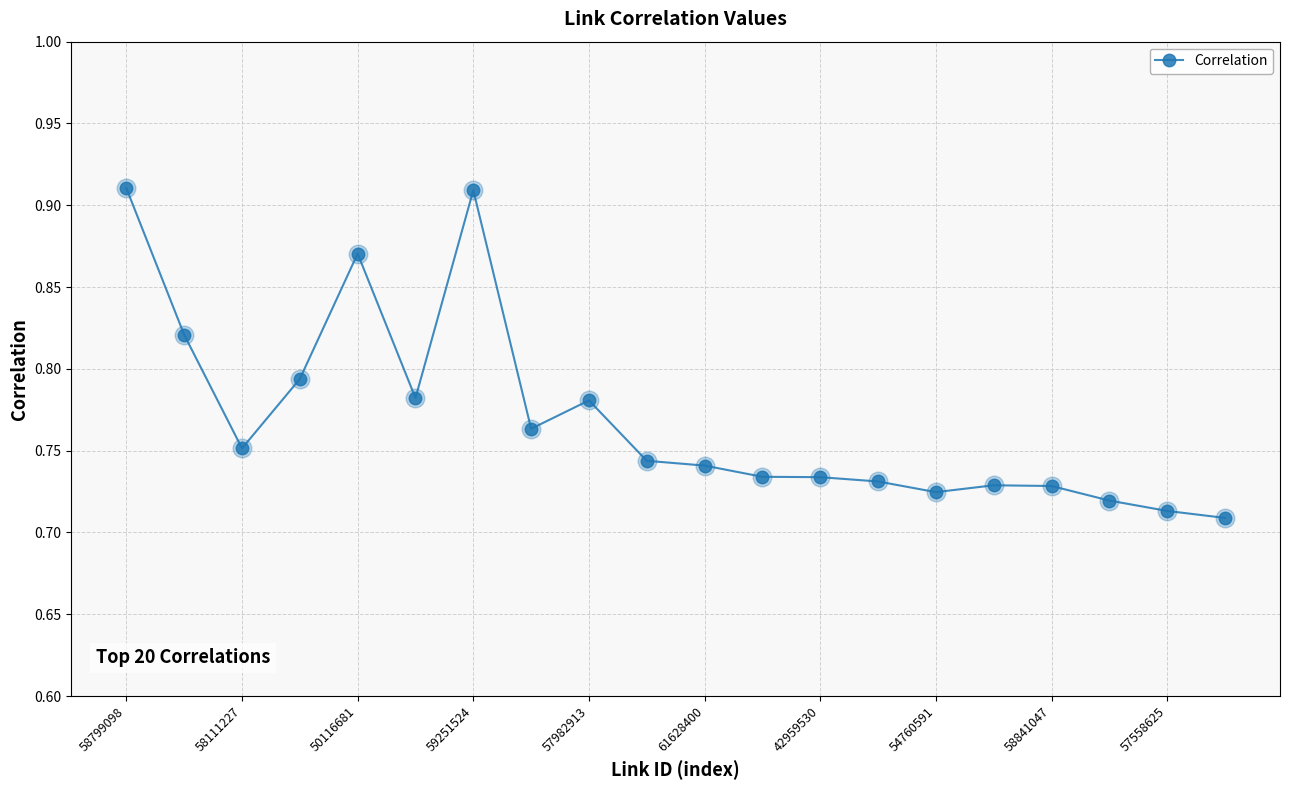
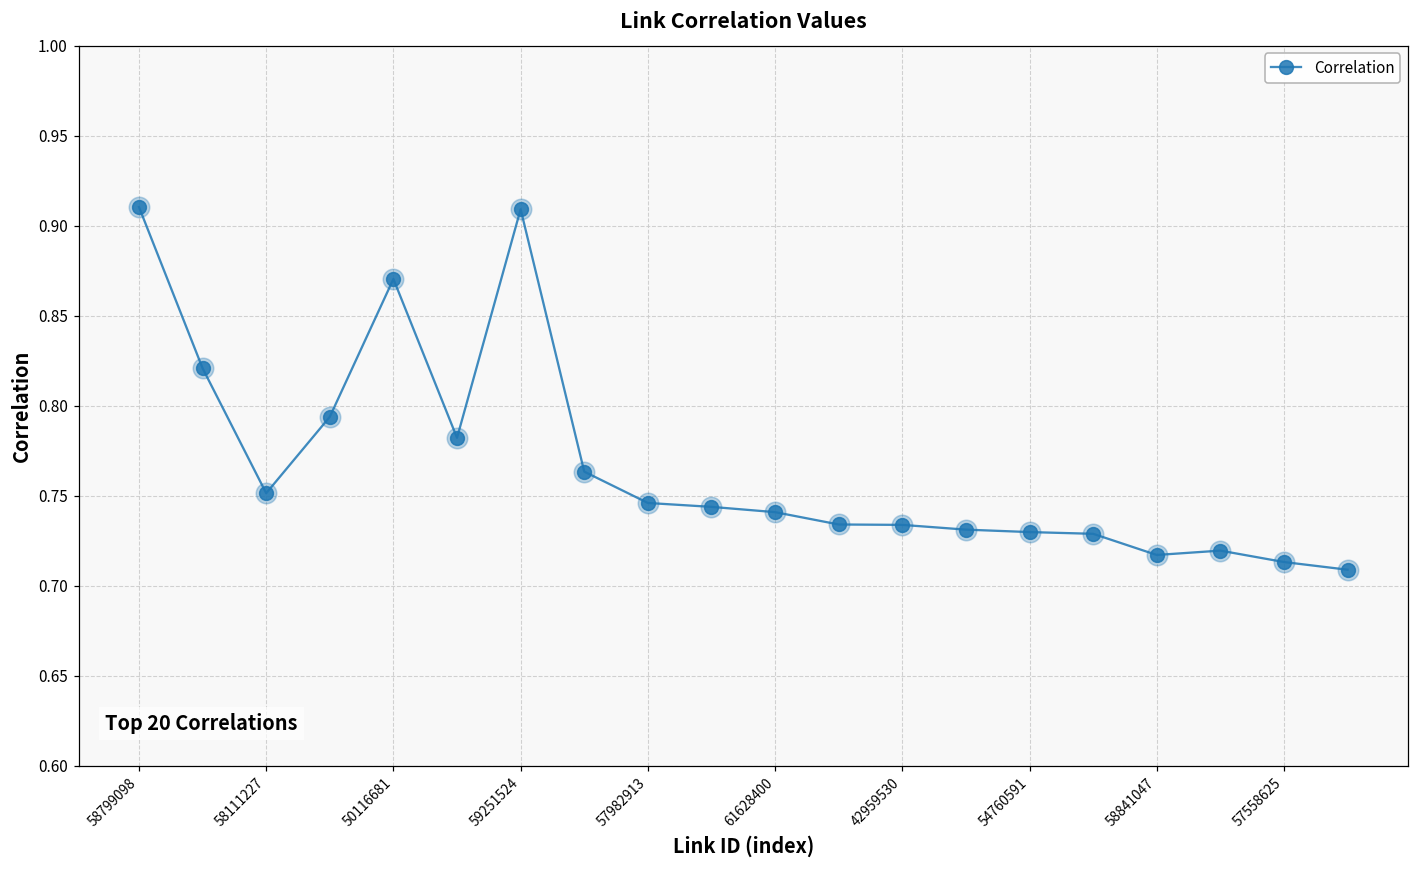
57982913: 0.781 -> 0.746
54760591: 0.725 -> 0.730
58841047: 0.728 -> 0.717
